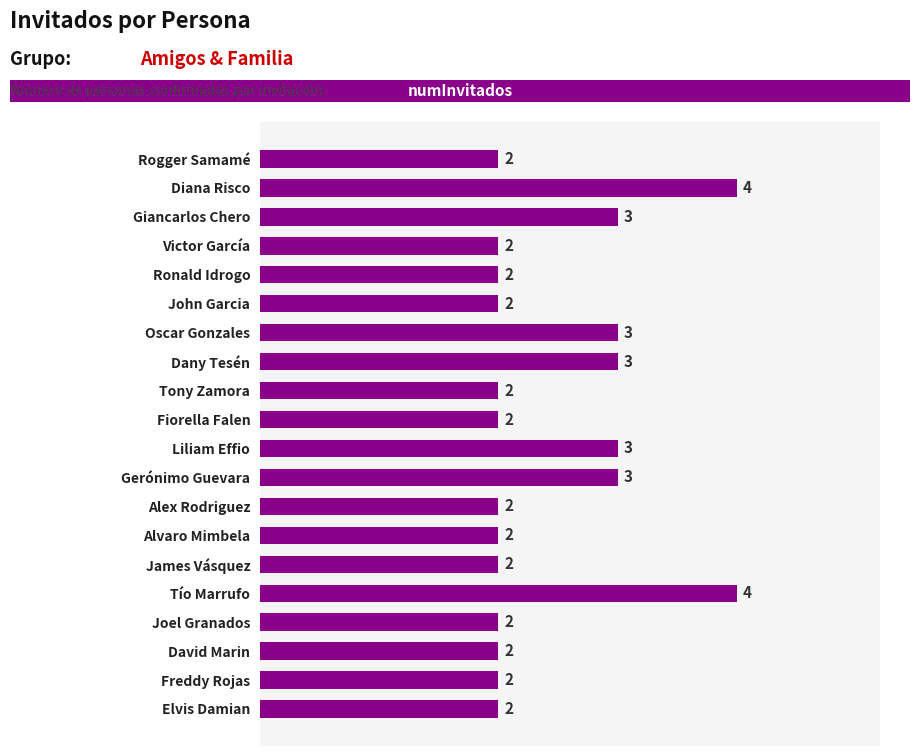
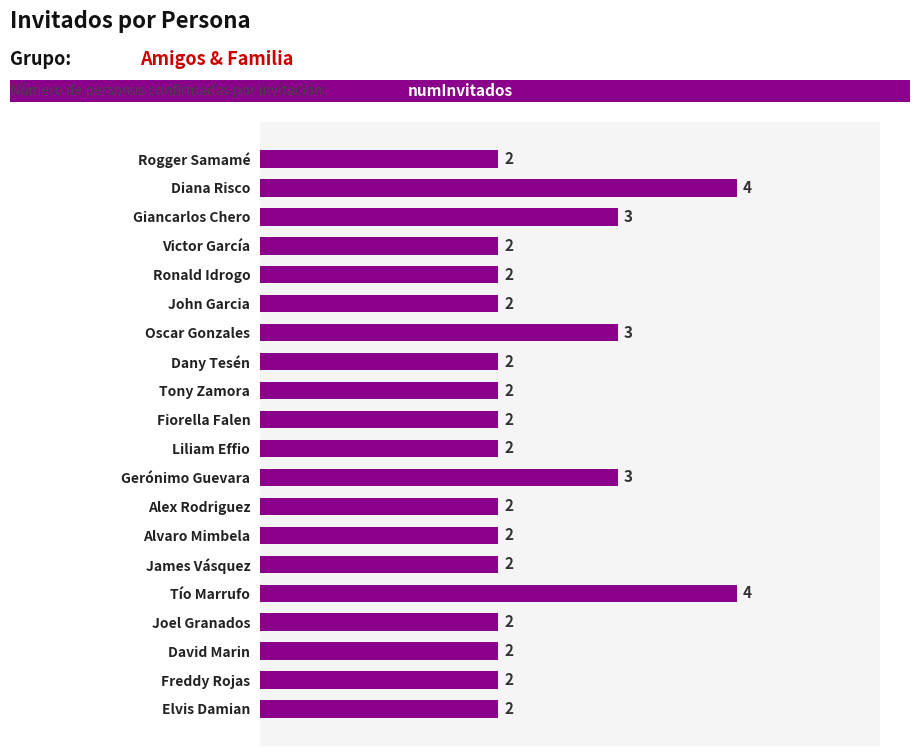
Dany Tesén: 3 -> 2
Liliam Effio: 3 -> 2
